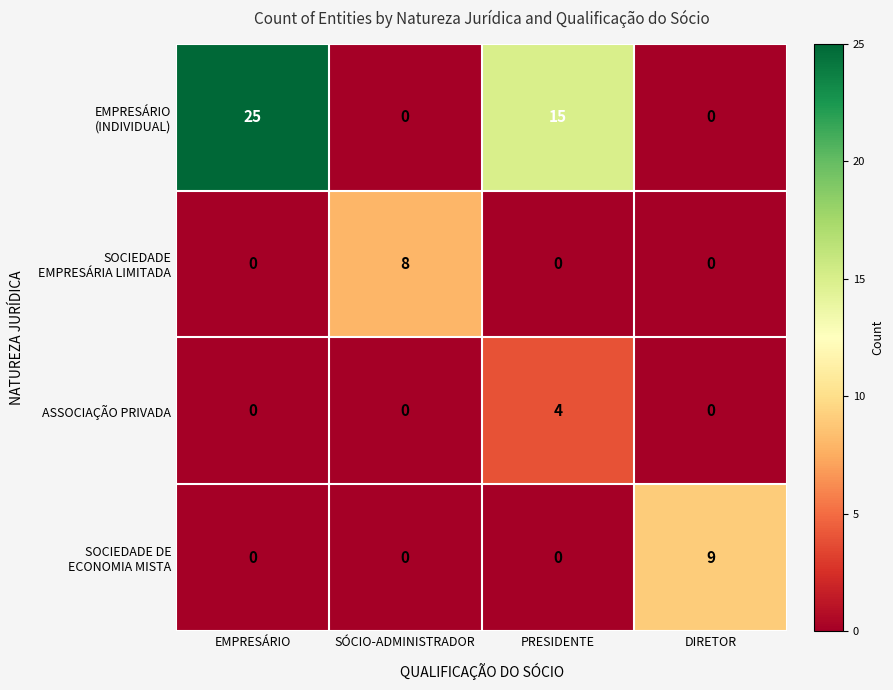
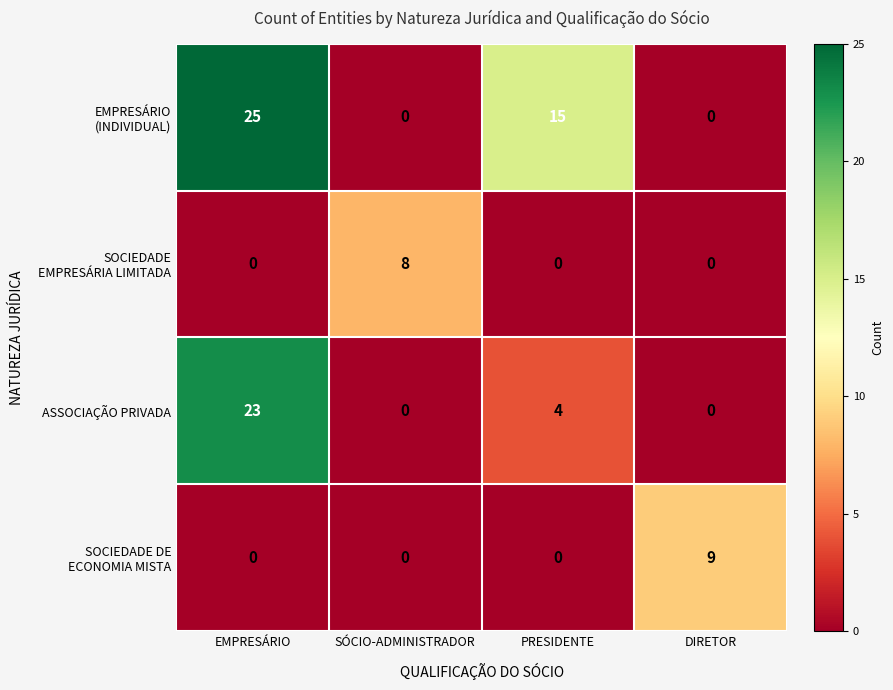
ASSOCIAÇÃO PRIVADA, EMPRESÁRIO: 0 -> 23
